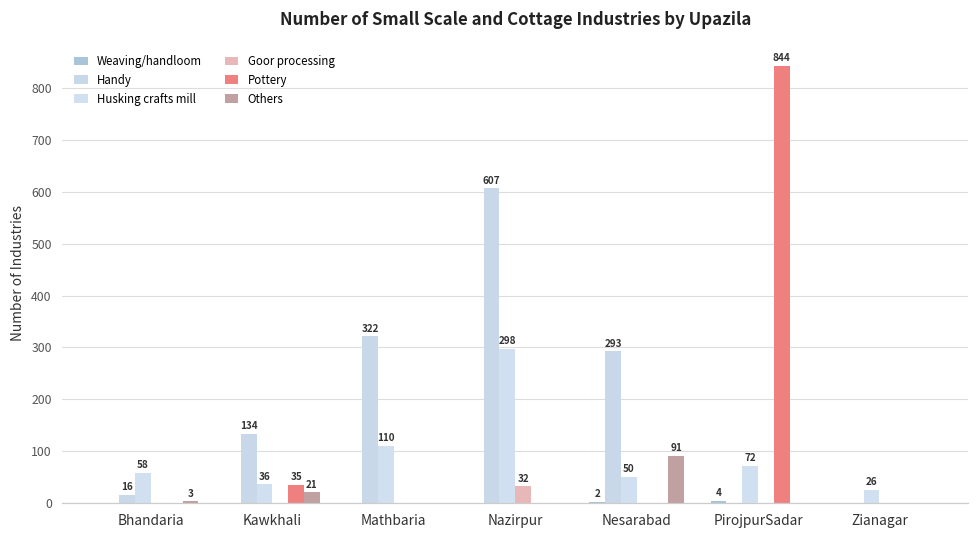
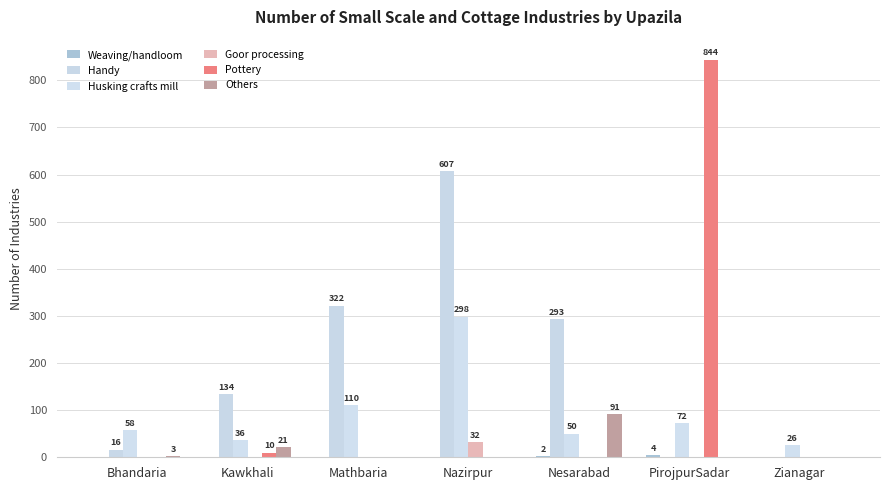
Pottery, Kawkhali: 35 -> 10
